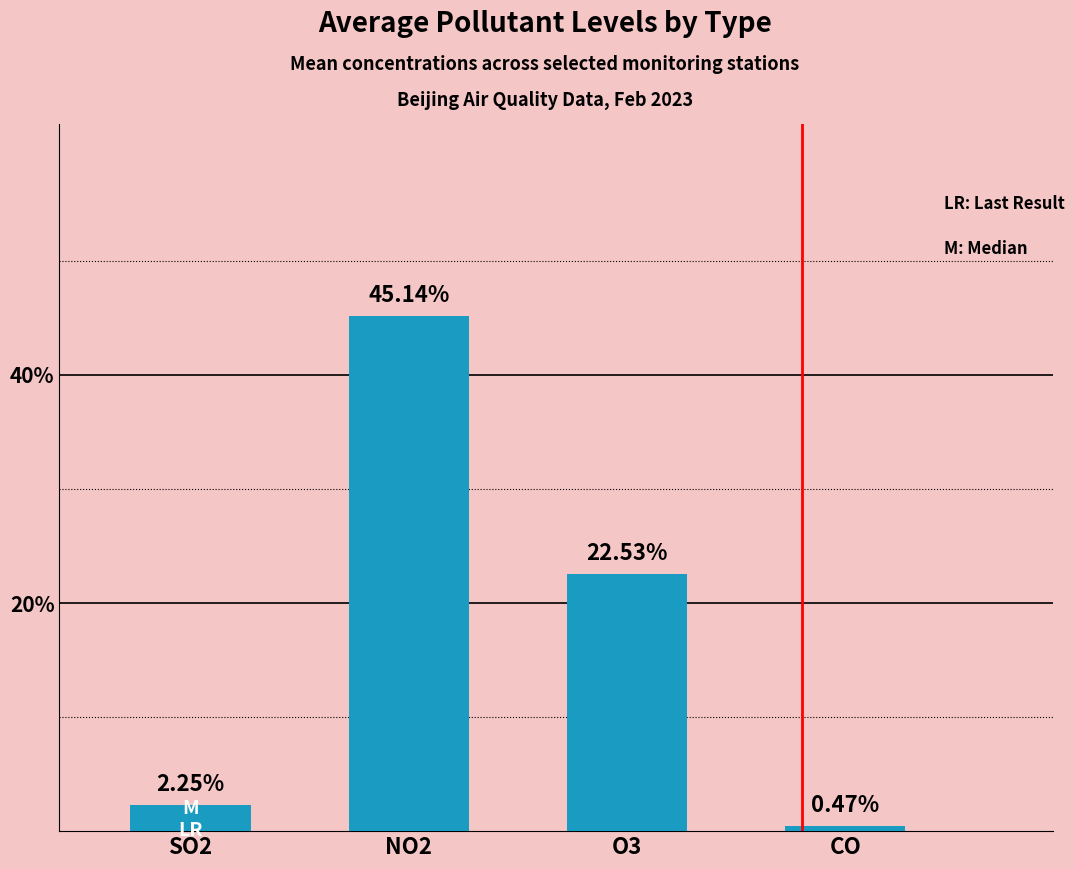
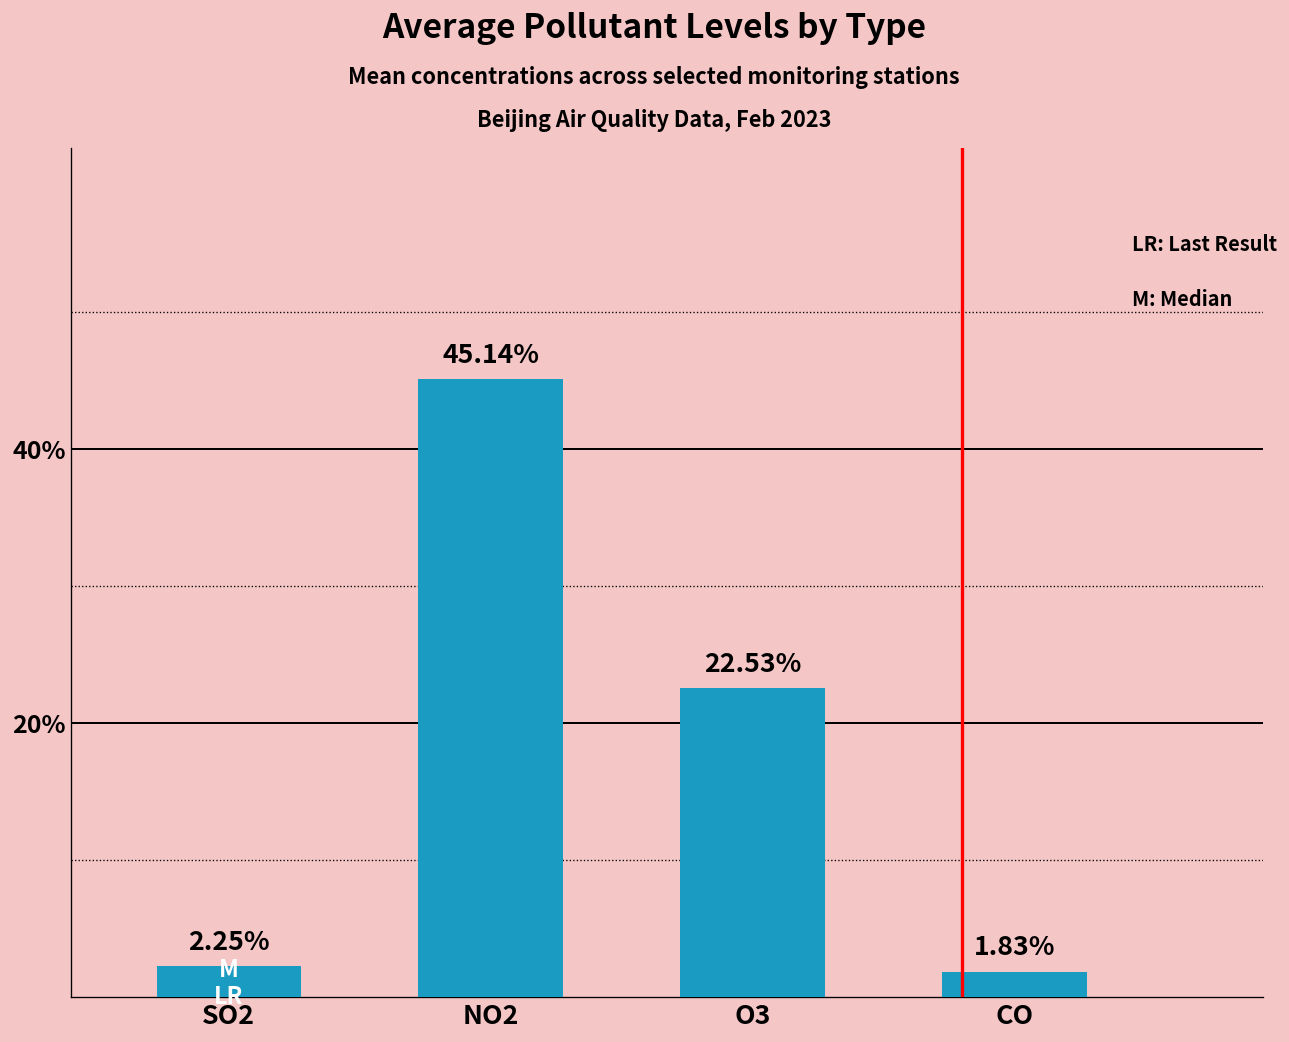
CO: 0.47% -> 1.83%
